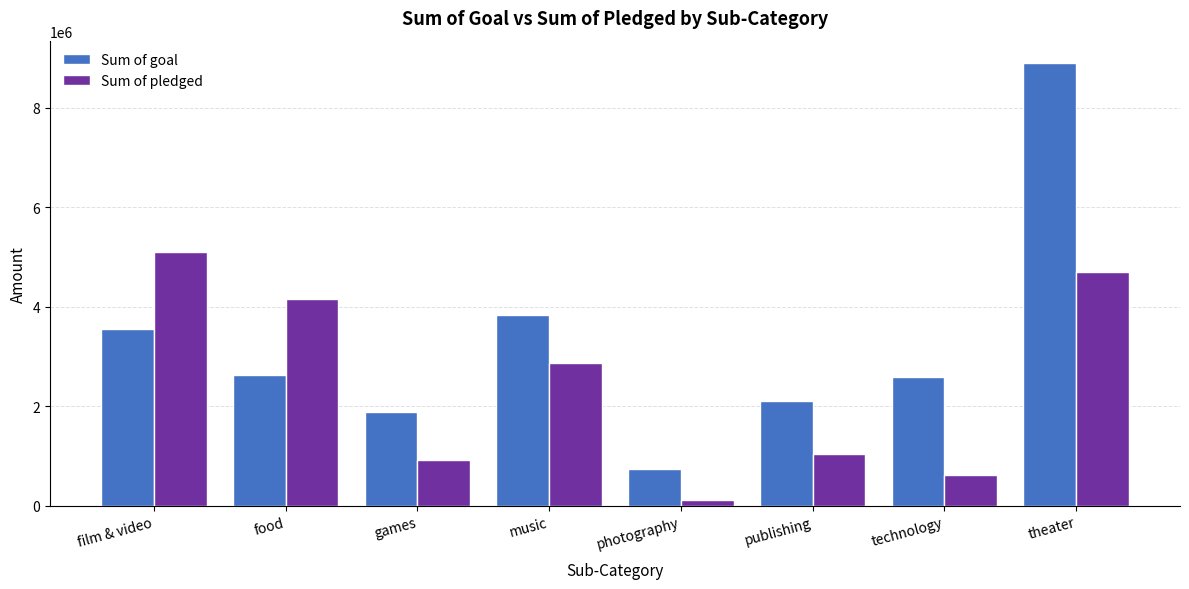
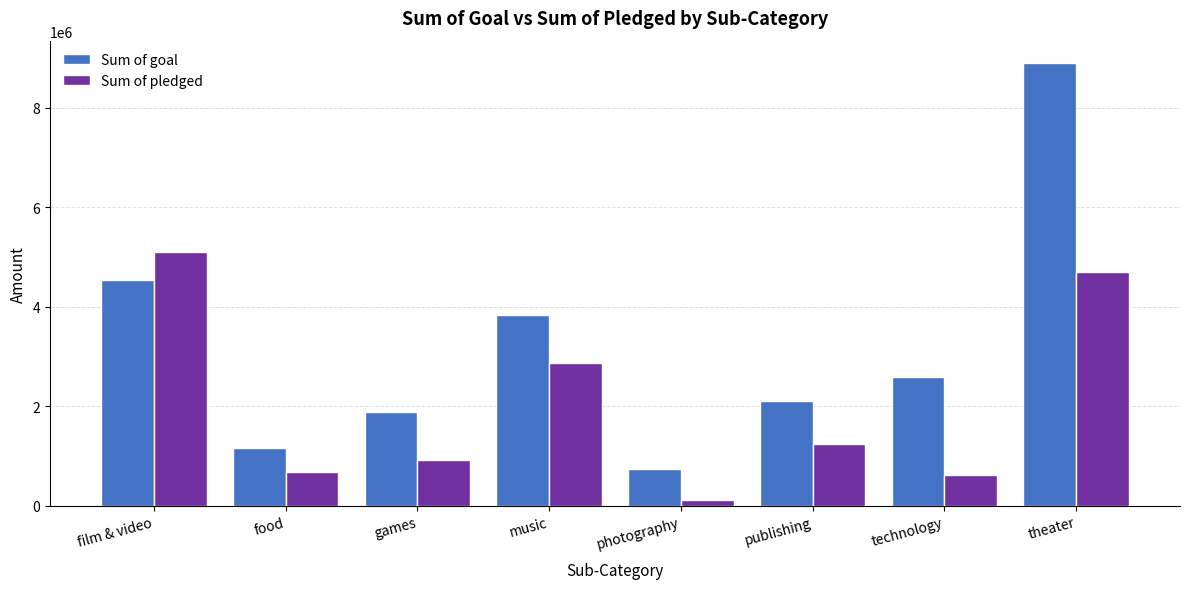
Sum of goal, film & video: 3600000 -> 4500000
Sum of goal, food: 2600000 -> 1200000
Sum of pledged, food: 4200000 -> 700000
Sum of pledged, publishing: 1000000 -> 1200000
